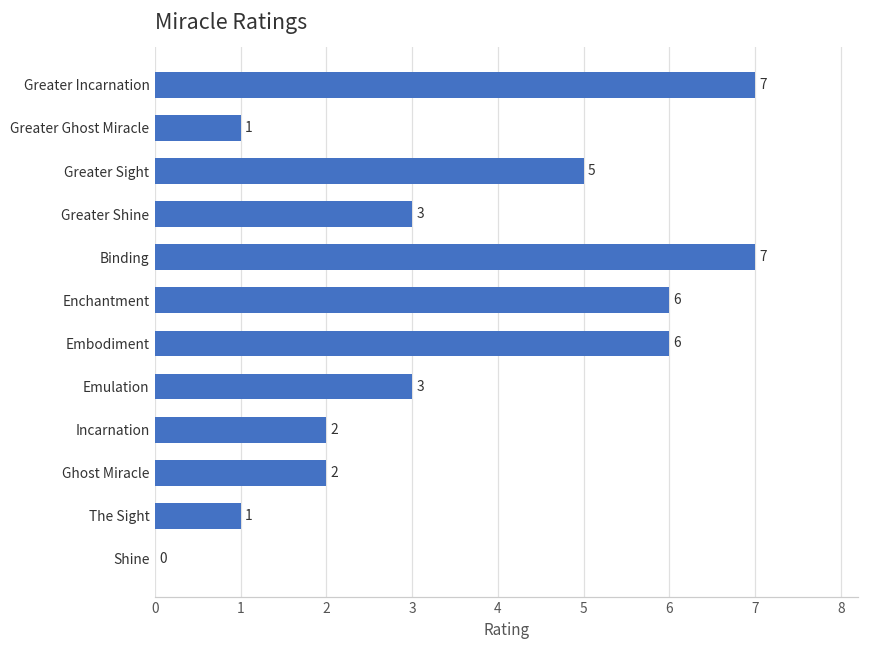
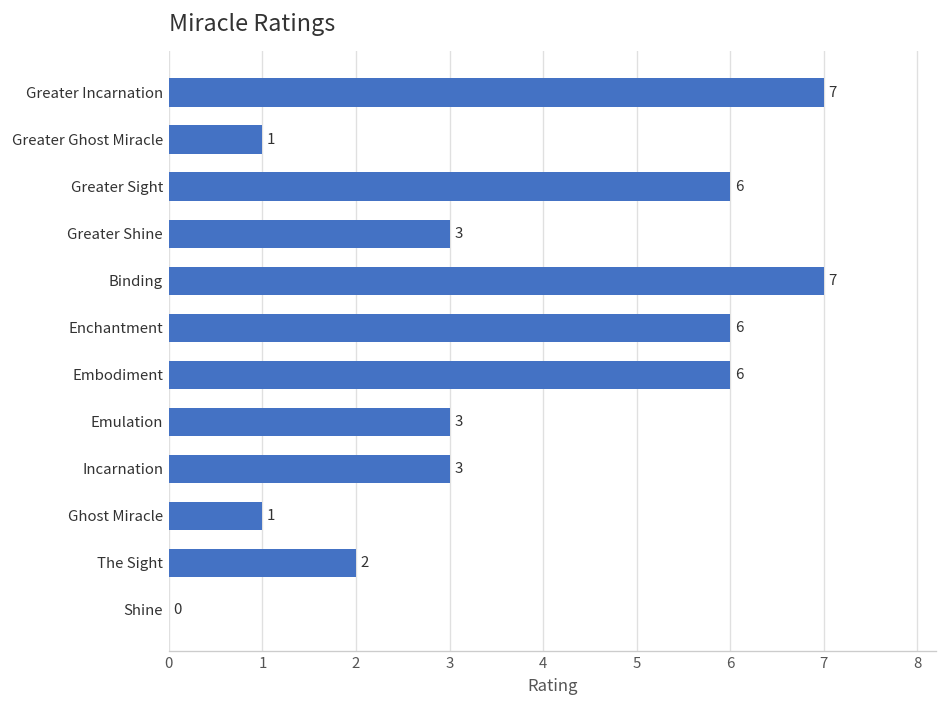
Greater Sight: 5 -> 6
Incarnation: 2 -> 3
Ghost Miracle: 2 -> 1
The Sight: 1 -> 2
